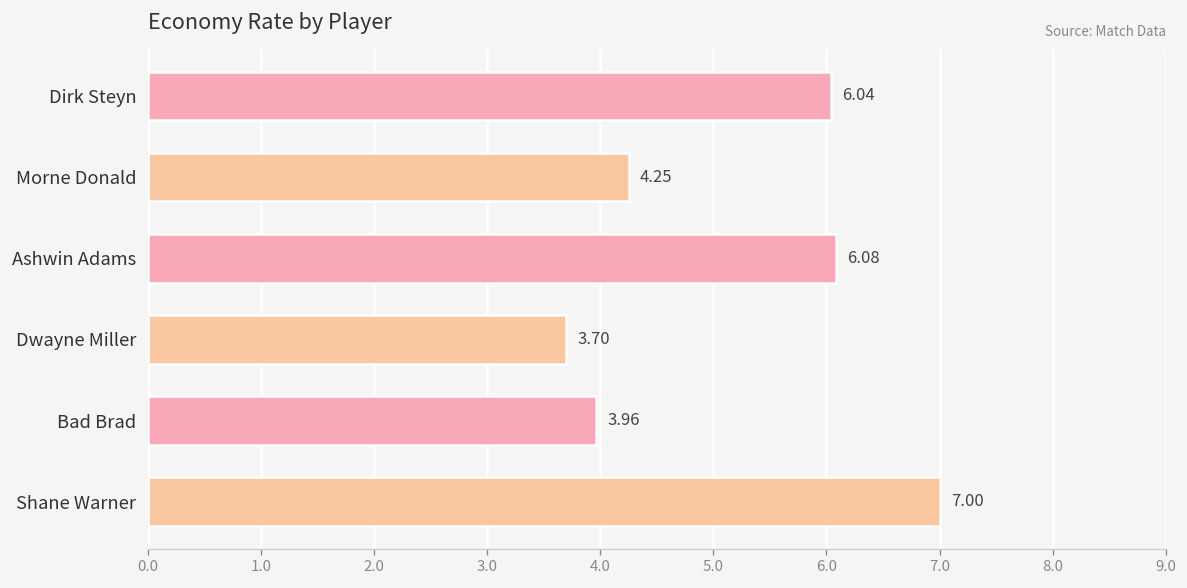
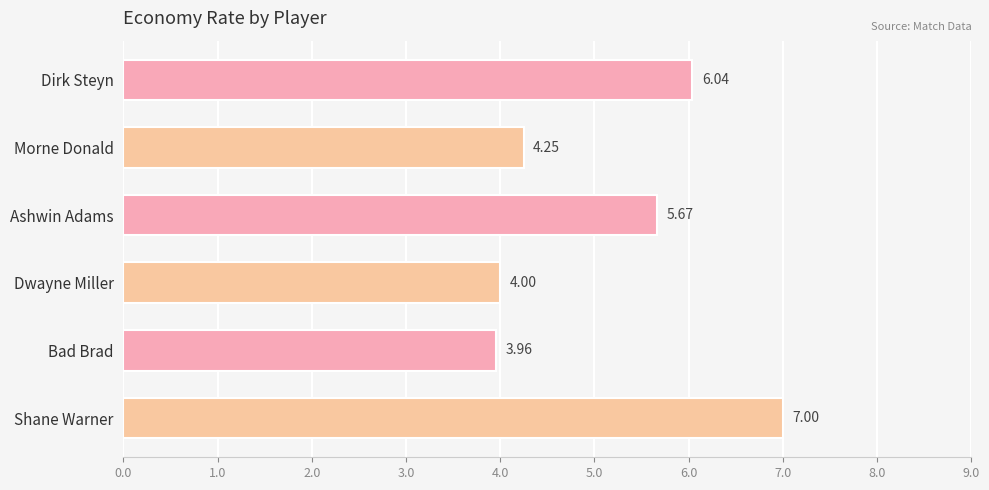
Ashwin Adams: 6.08 -> 5.67
Dwayne Miller: 3.70 -> 4.00
